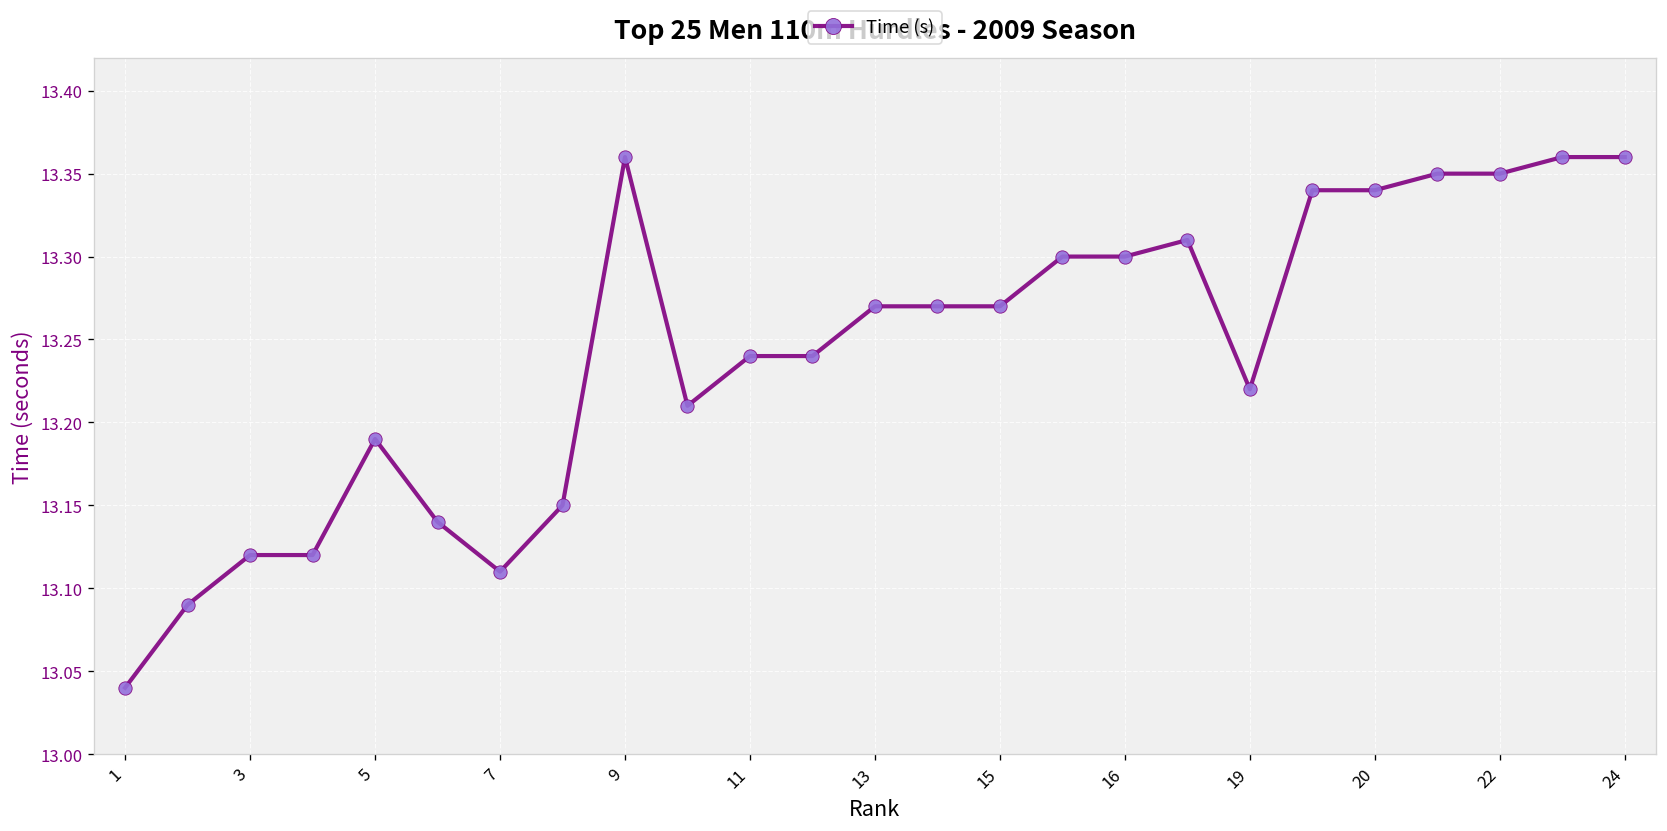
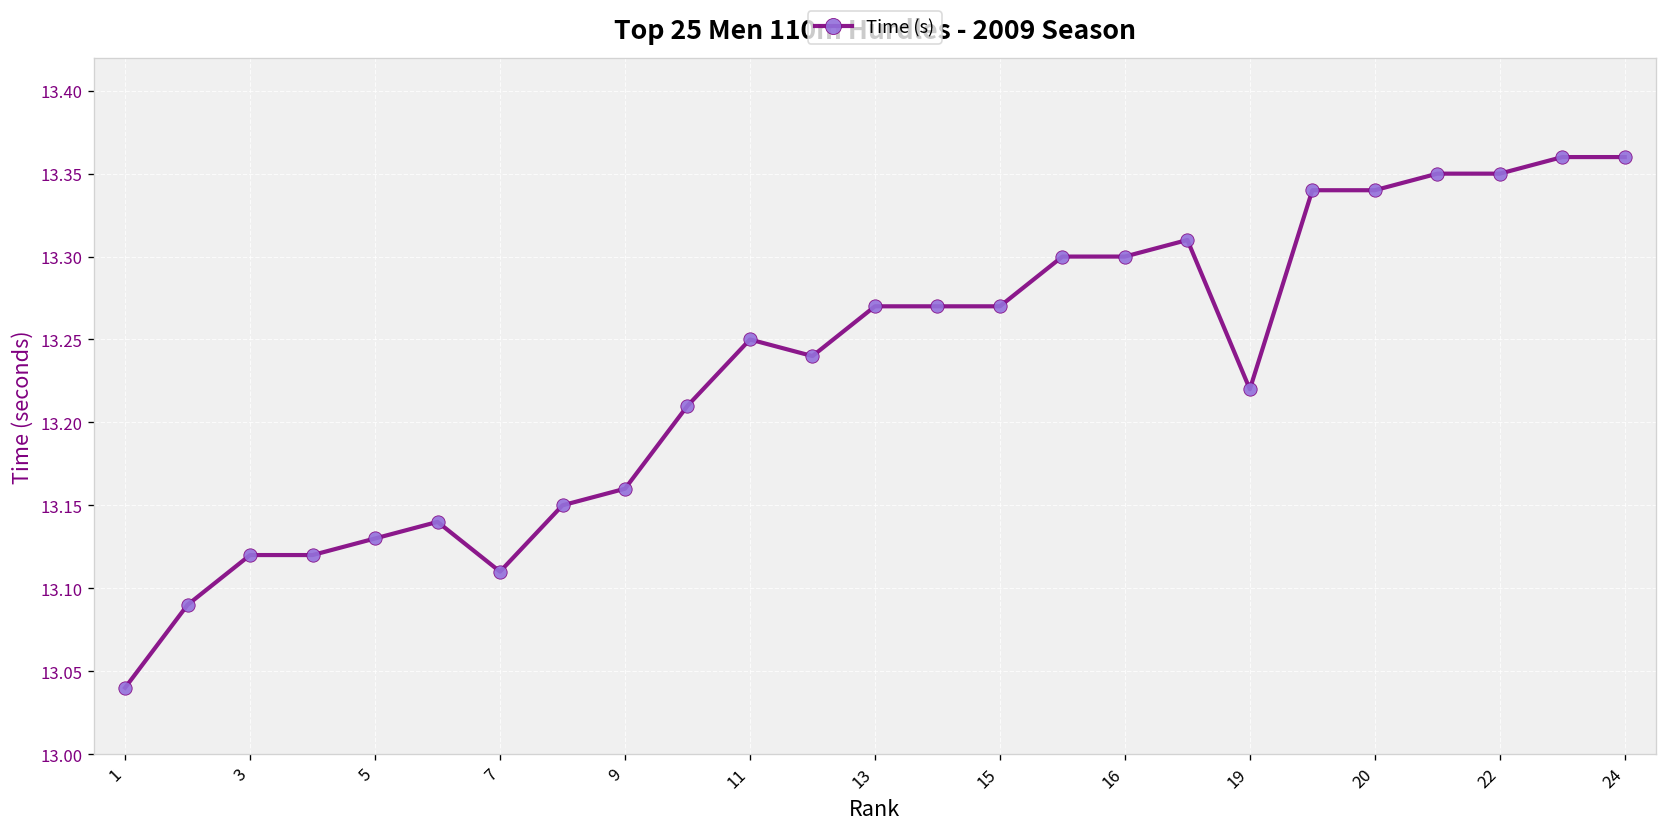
5: 13.19 -> 13.13
9: 13.36 -> 13.16
11: 13.24 -> 13.25
